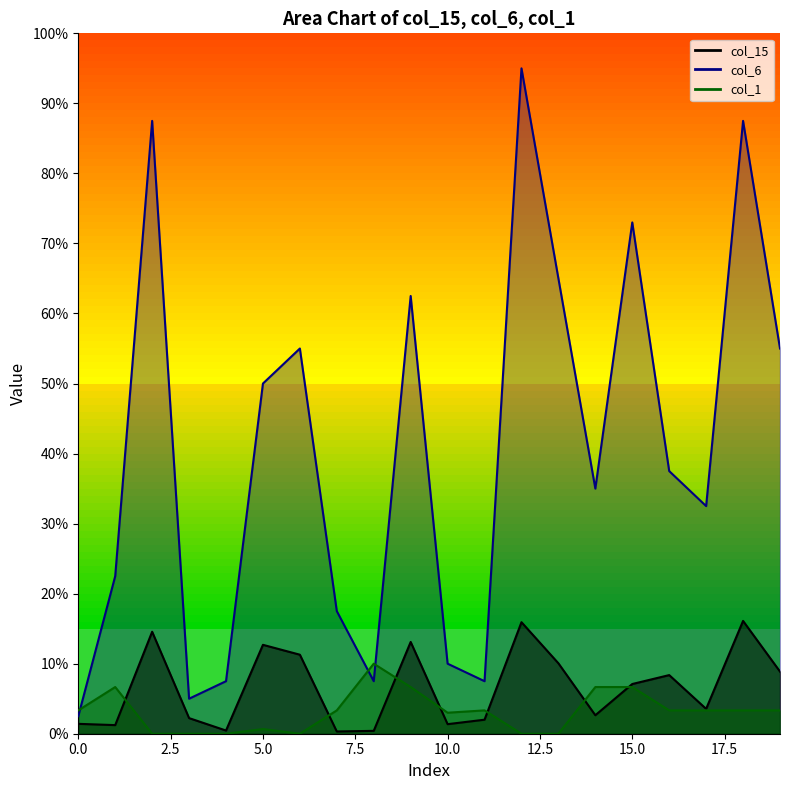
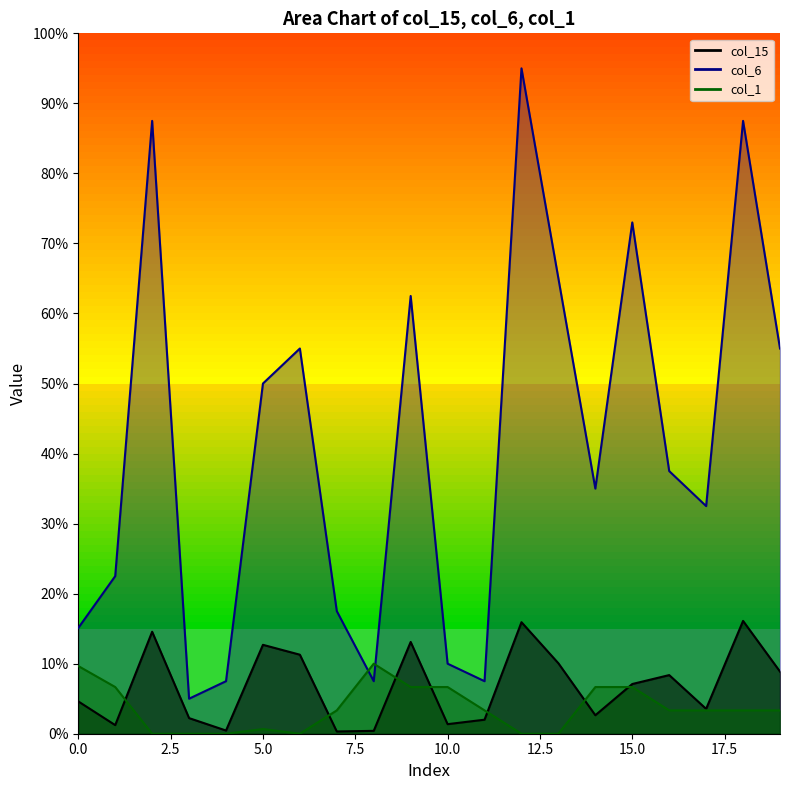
col_15, 0.0: 1% -> 5%
col_6, 0.0: 3% -> 15%
col_1, 0.0: 3% -> 10%
col_1, 10.0: 3% -> 7%
